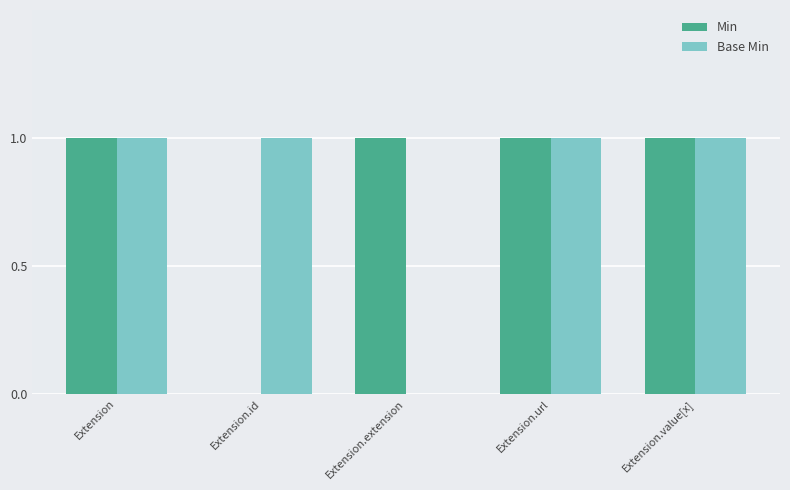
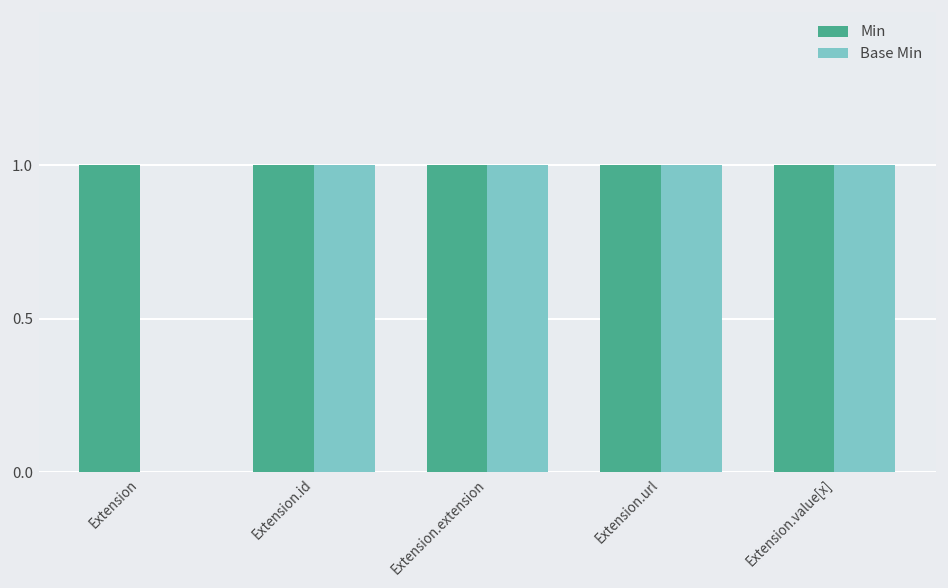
Base Min, Extension: 1 -> 0
Min, Extension.id: 0 -> 1
Base Min, Extension.extension: 0 -> 1
